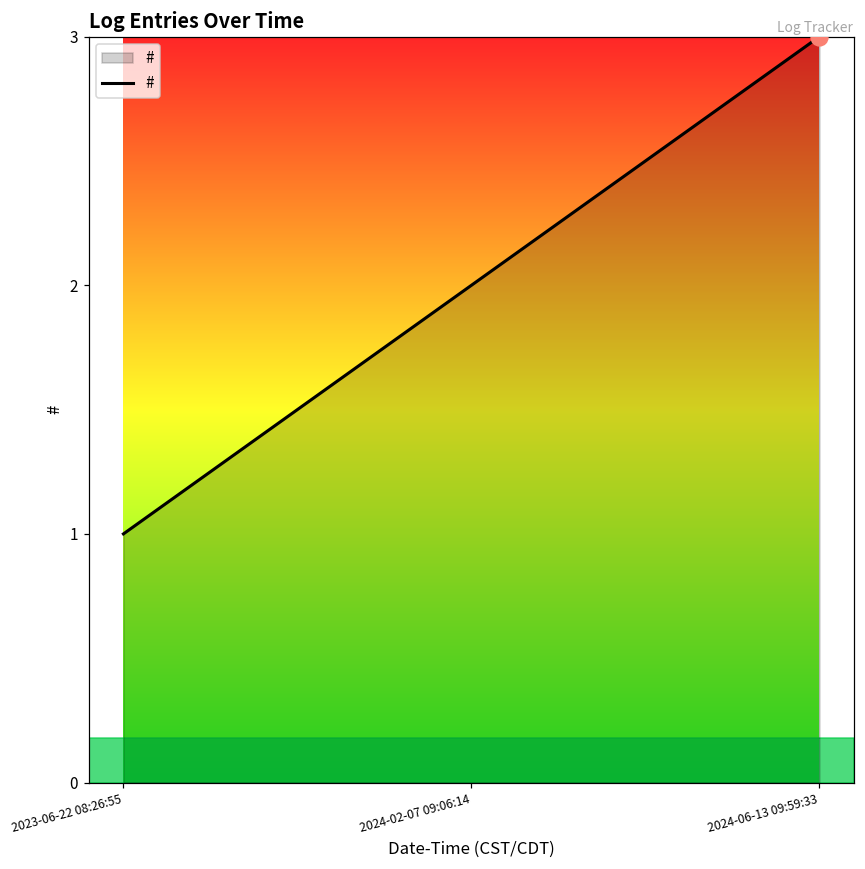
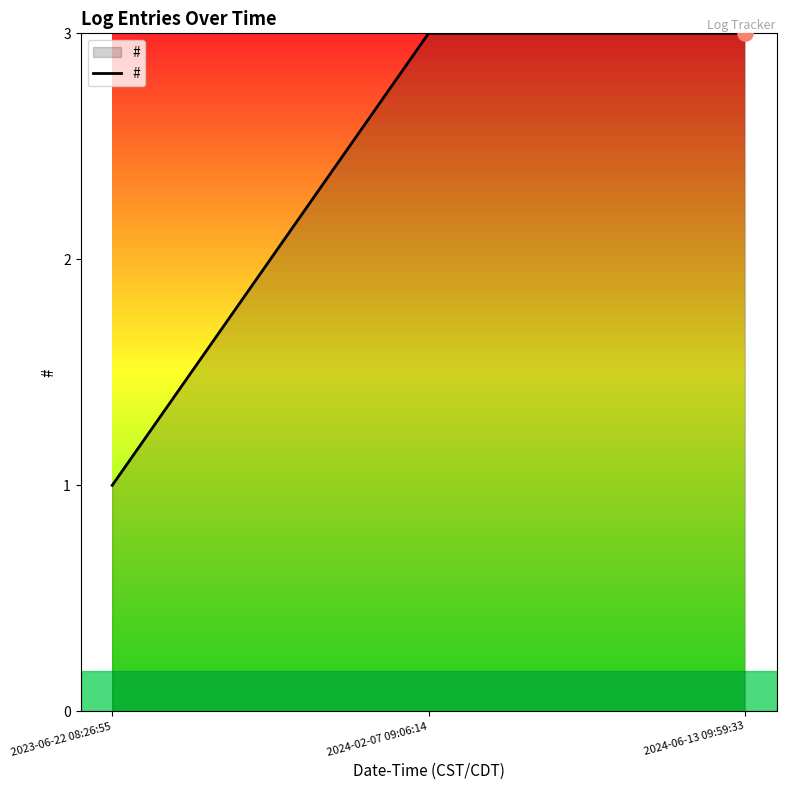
#, 2024-02-07 09:06:14: 2 -> 3
